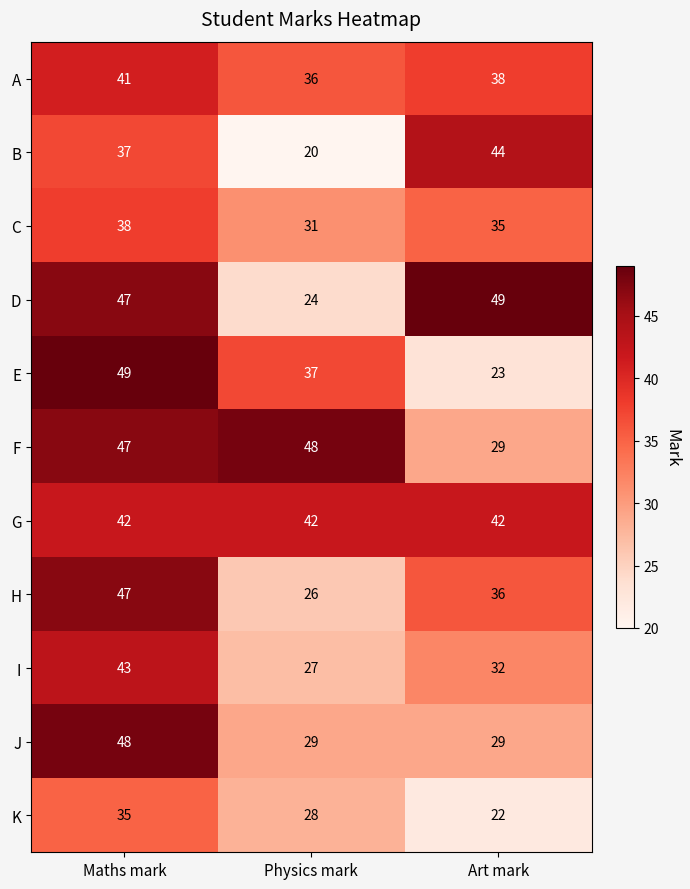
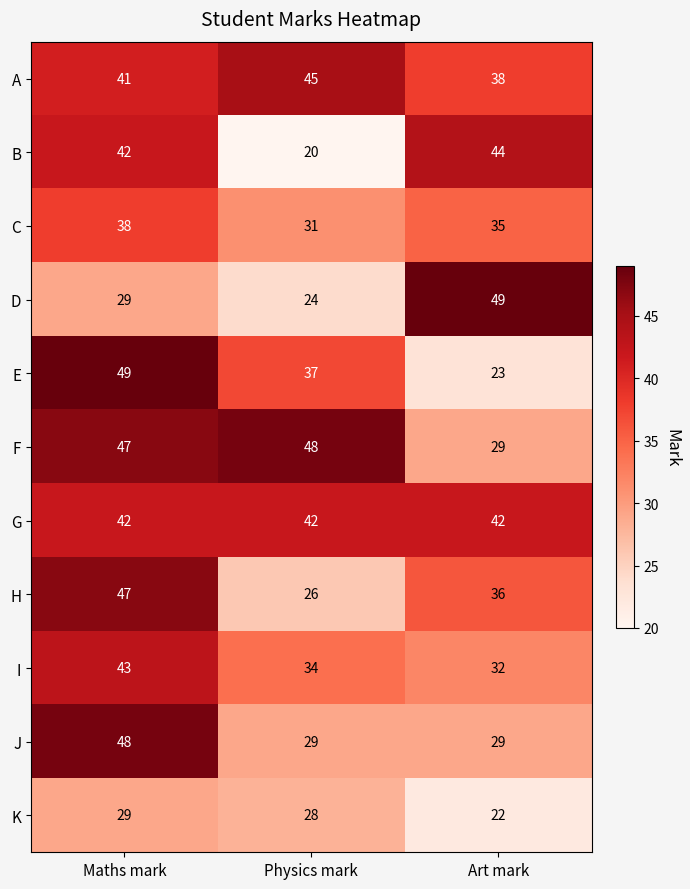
A, Physics mark: 36 -> 45
B, Maths mark: 37 -> 42
D, Maths mark: 47 -> 29
I, Physics mark: 27 -> 34
K, Maths mark: 35 -> 29
